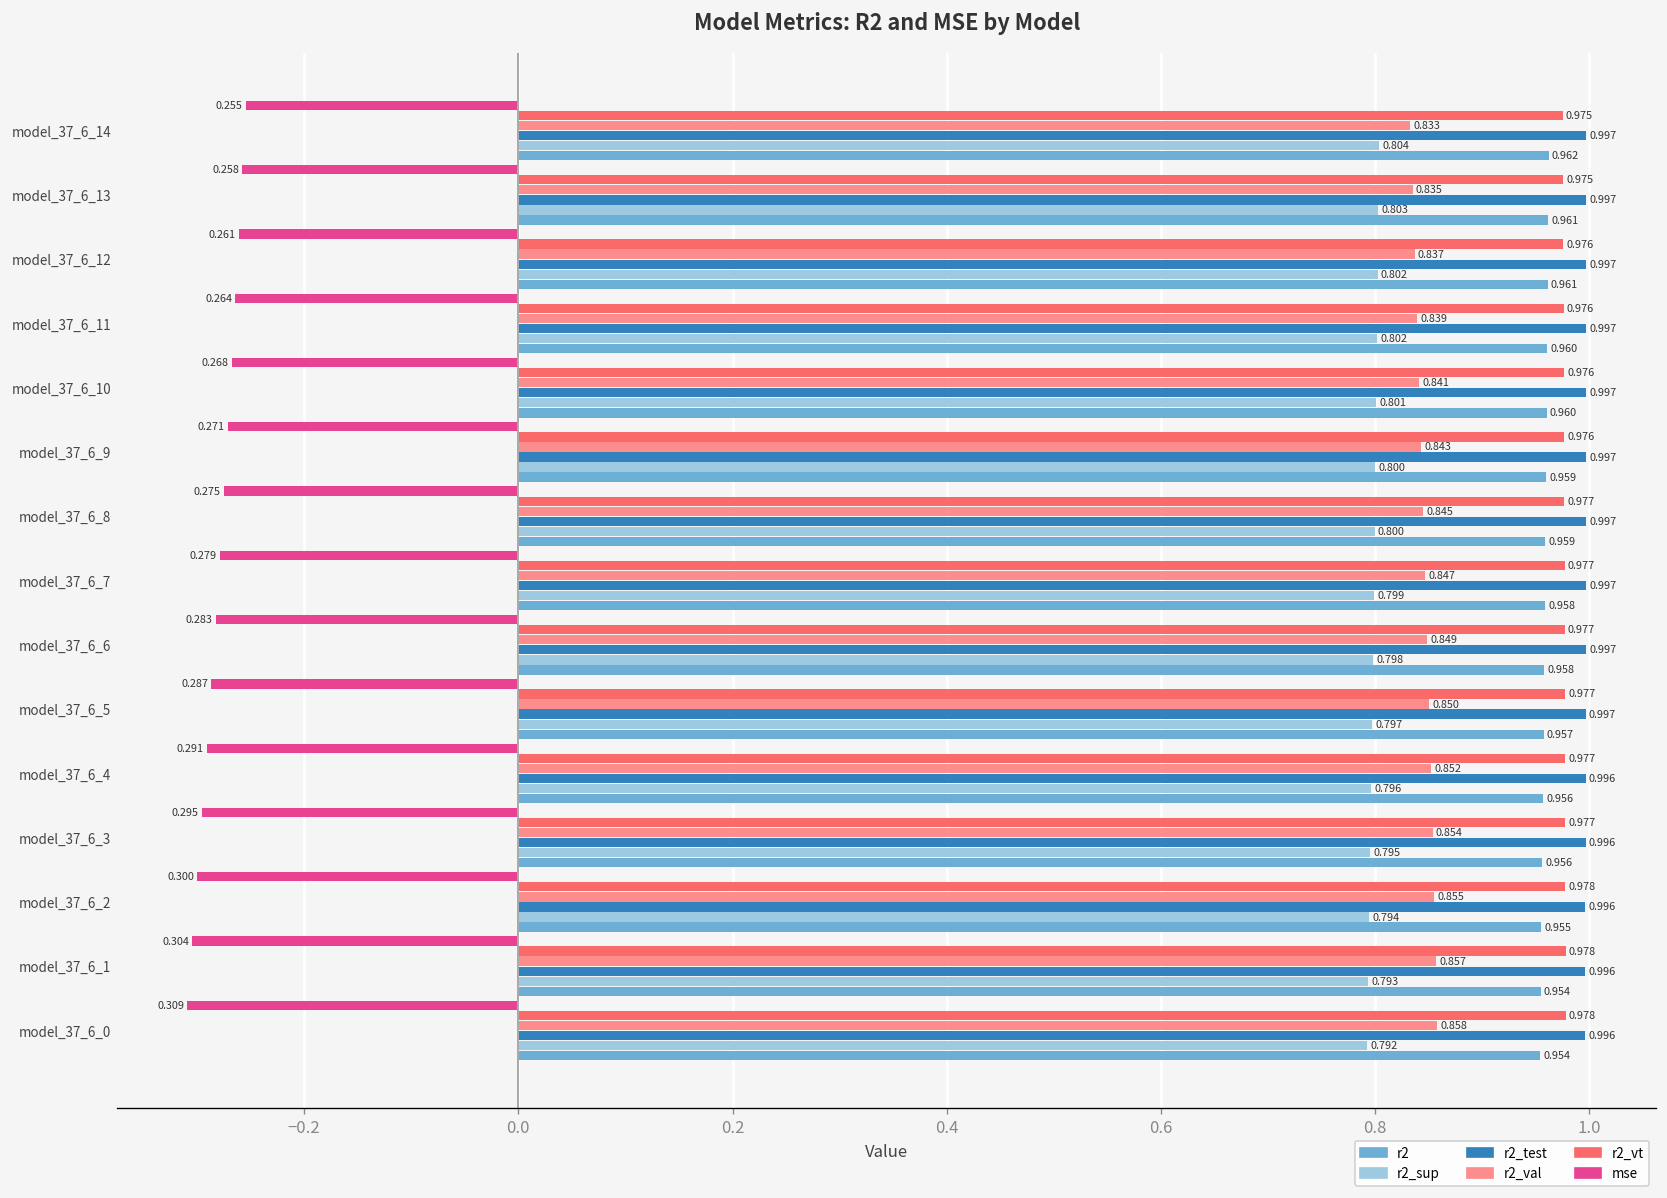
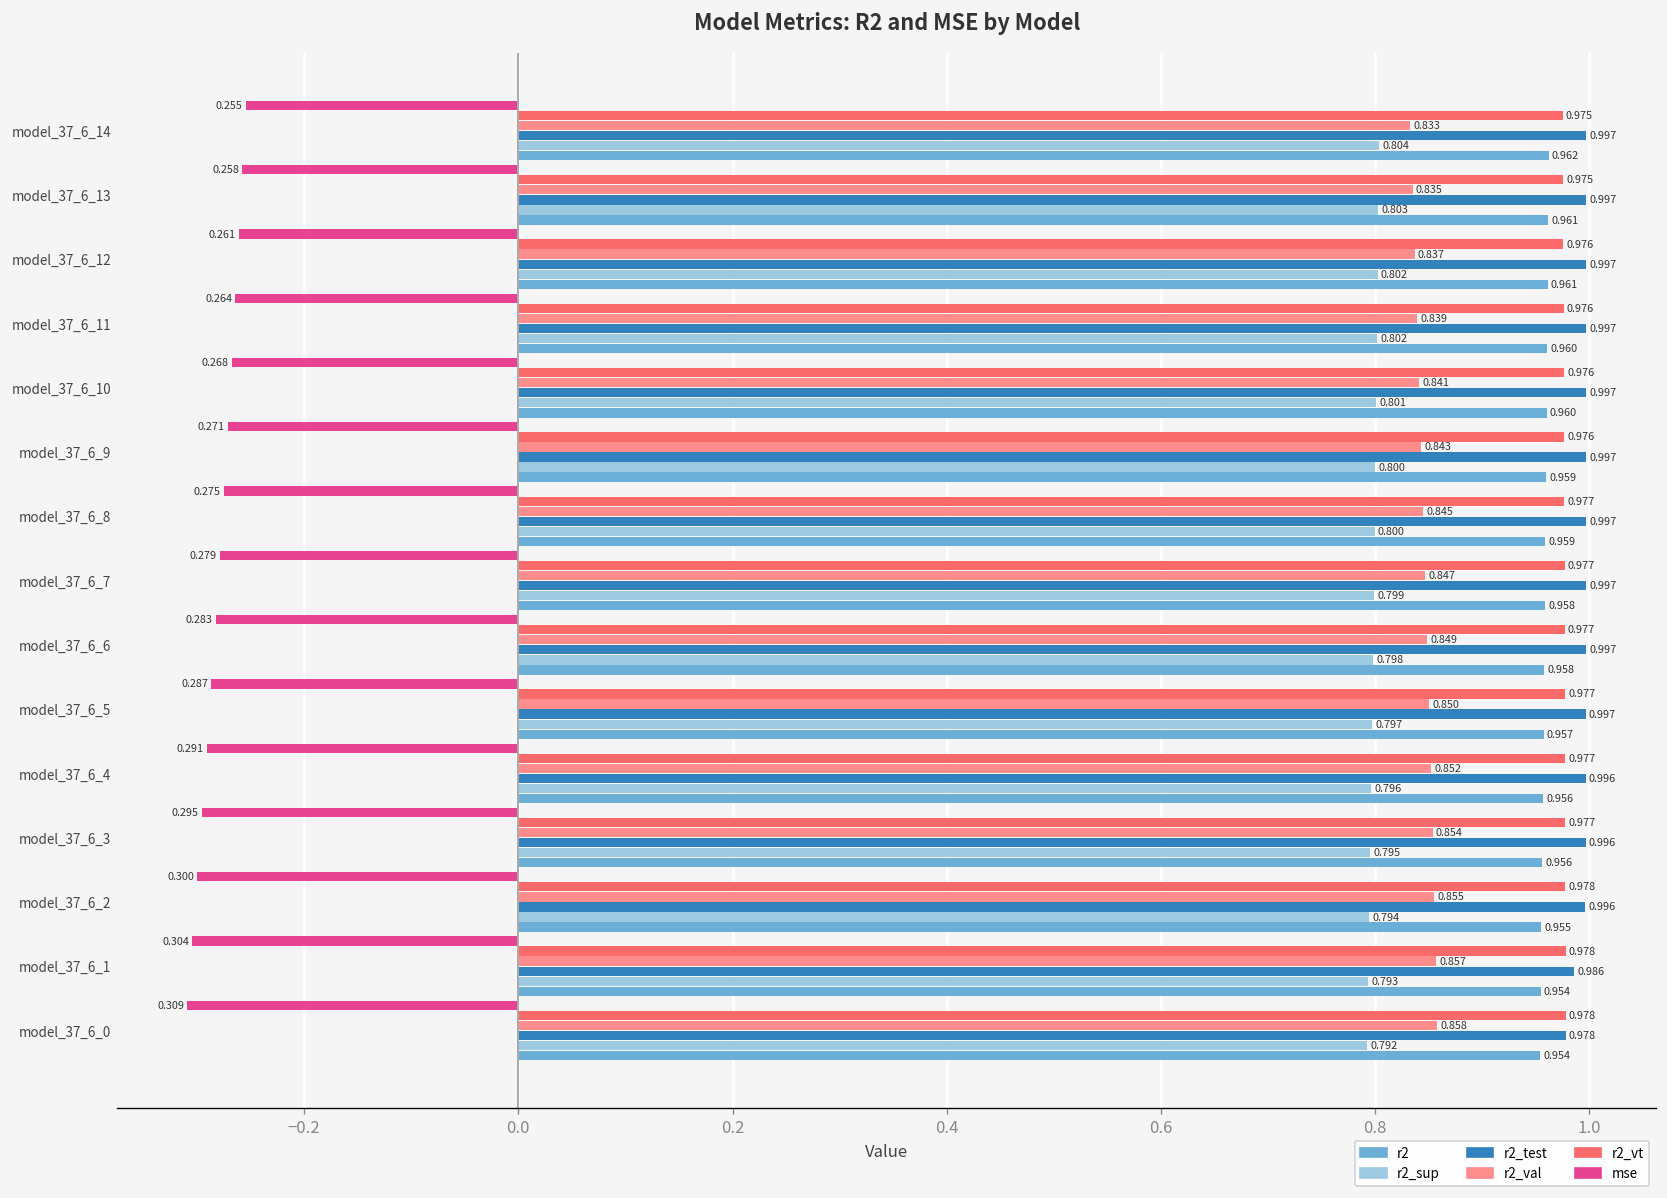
r2_test, model_37_6_1: 0.996 -> 0.986
r2_test, model_37_6_0: 0.996 -> 0.978
